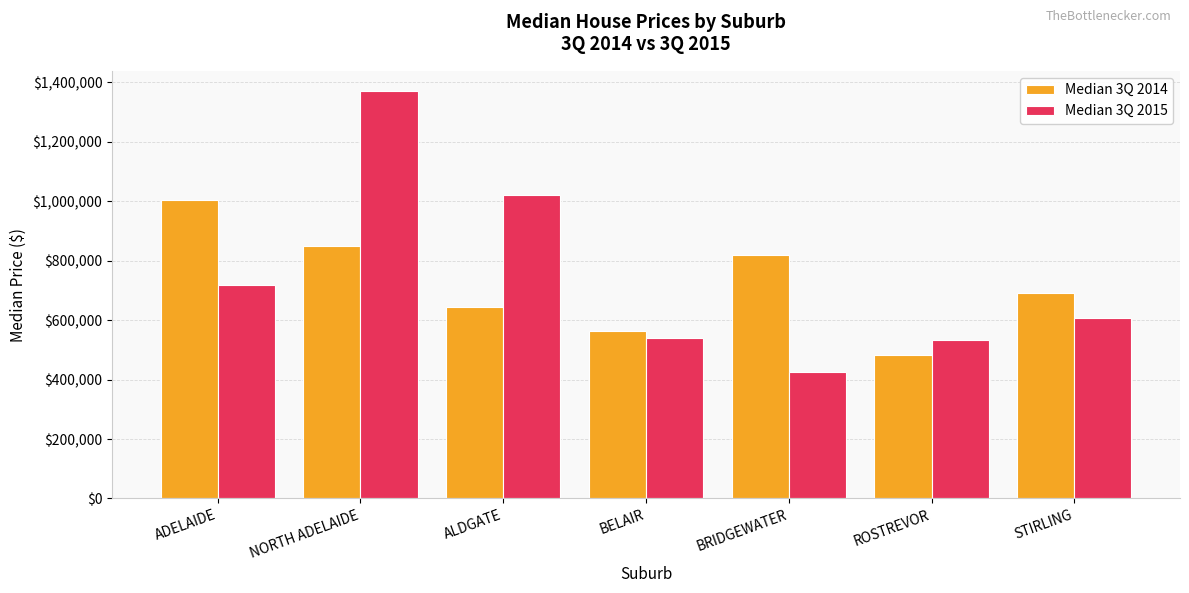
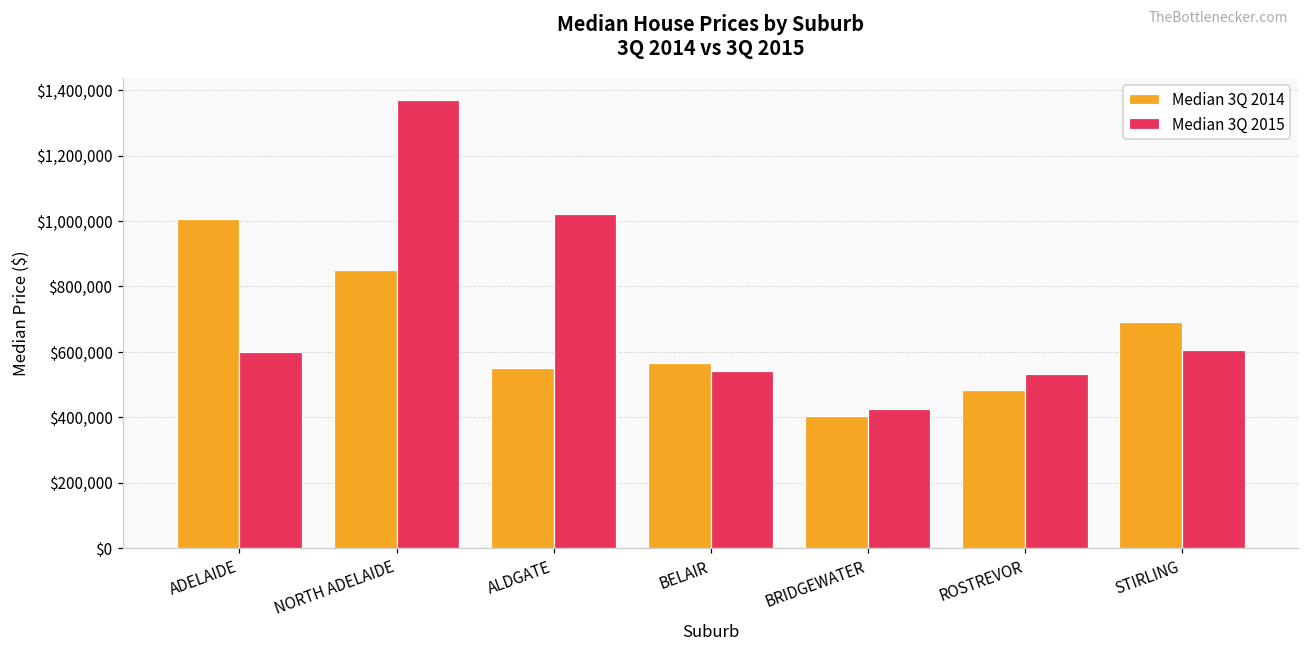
Median 3Q 2015, ADELAIDE: $720,000 -> $600,000
Median 3Q 2014, ALDGATE: $640,000 -> $550,000
Median 3Q 2014, BRIDGEWATER: $820,000 -> $400,000
